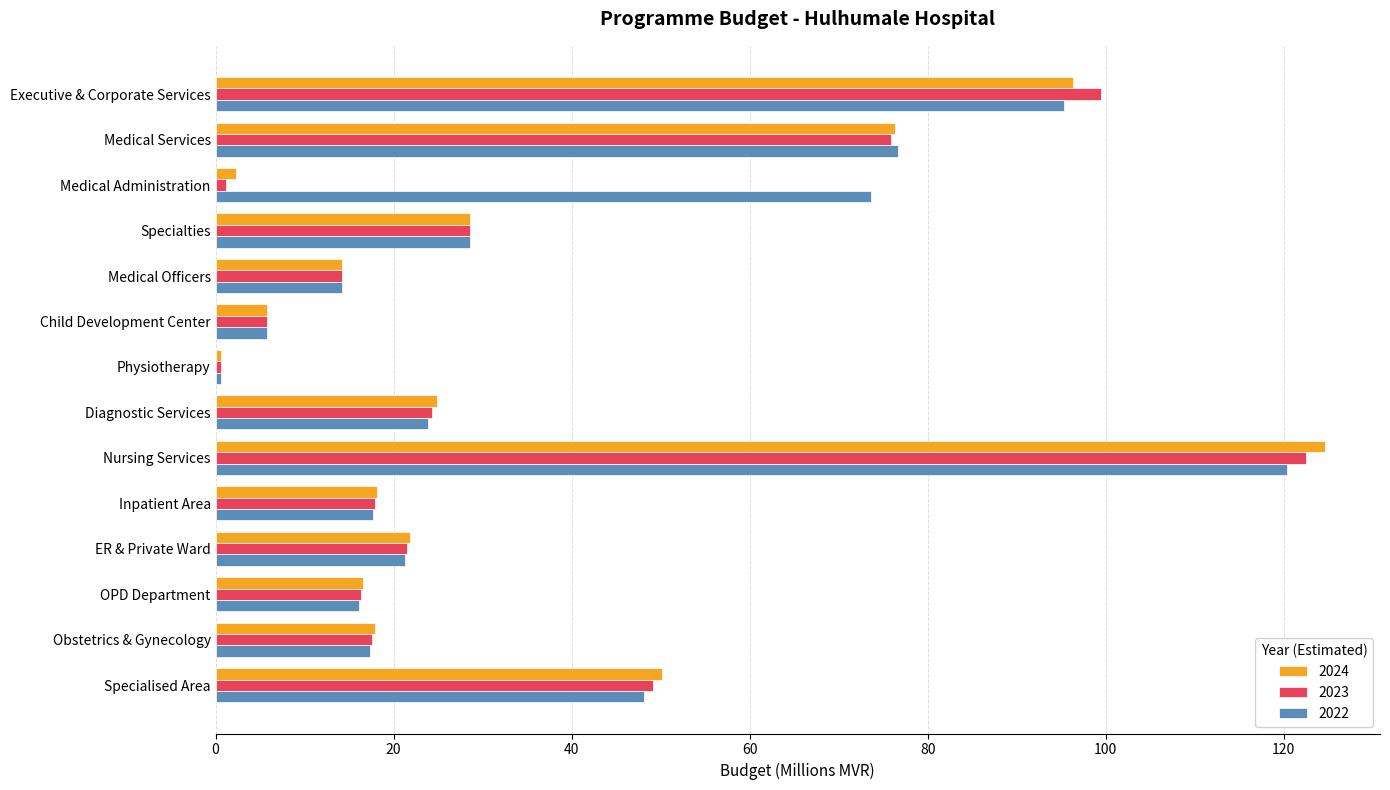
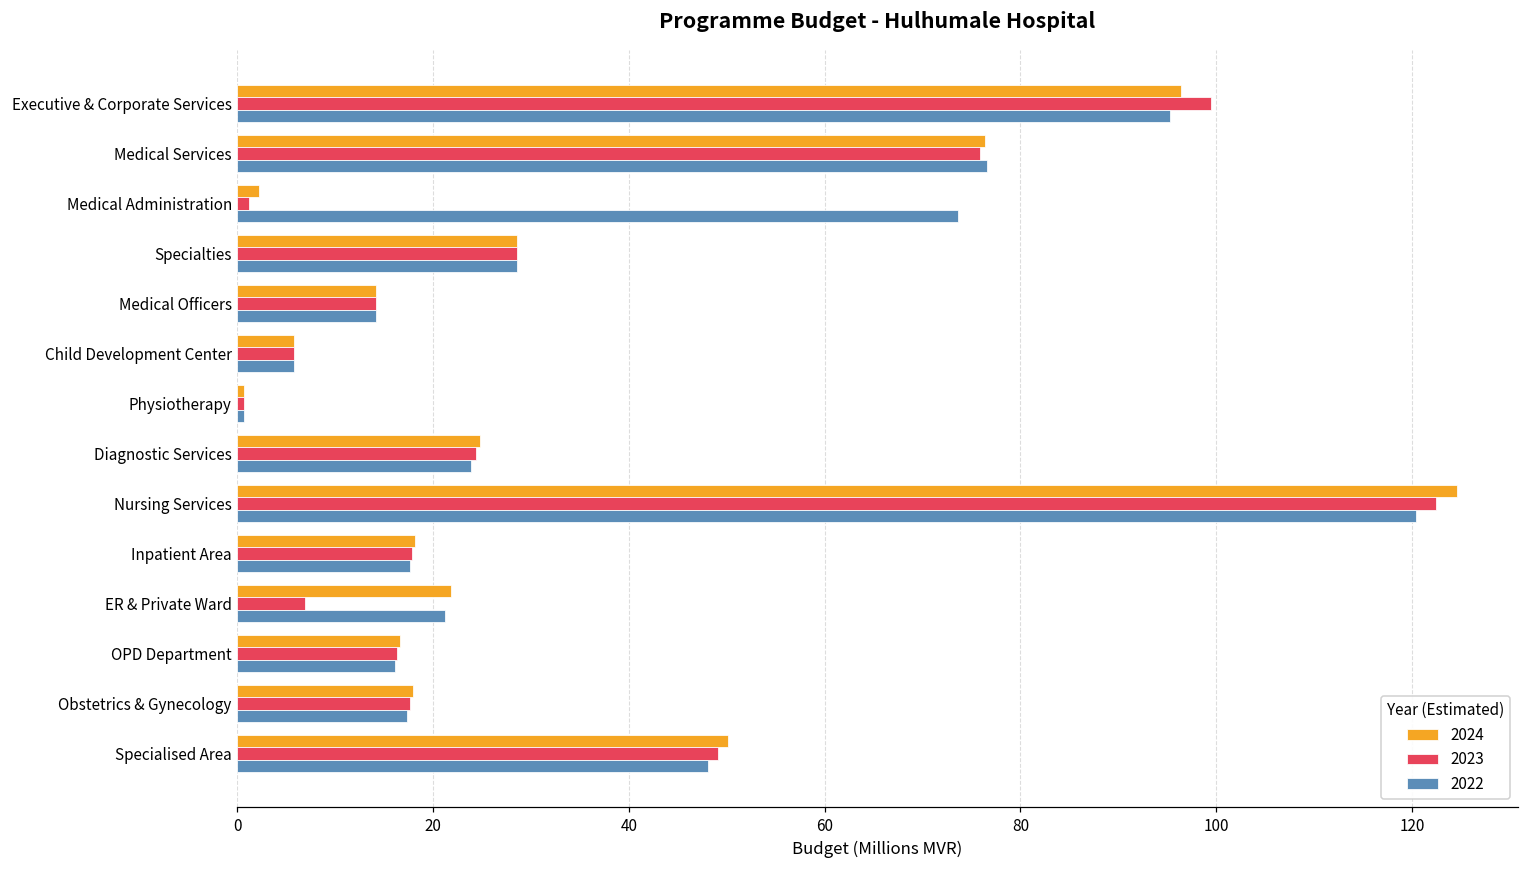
2023, ER & Private Ward: 22 -> 7
